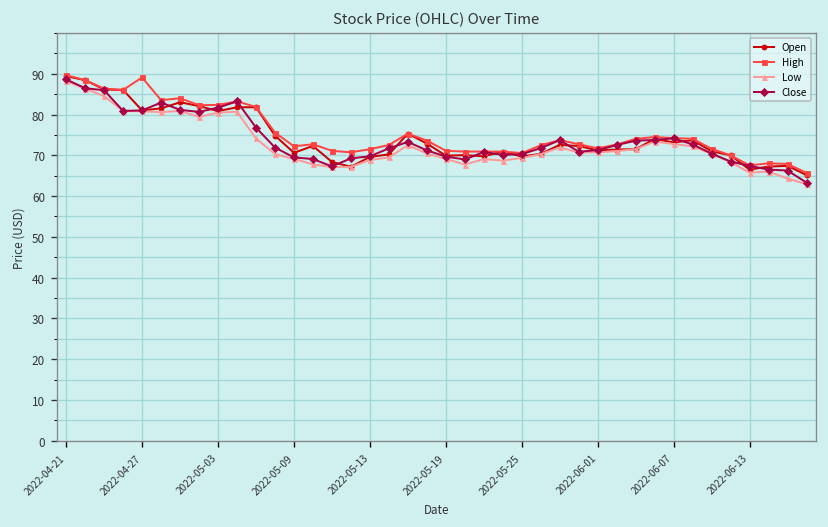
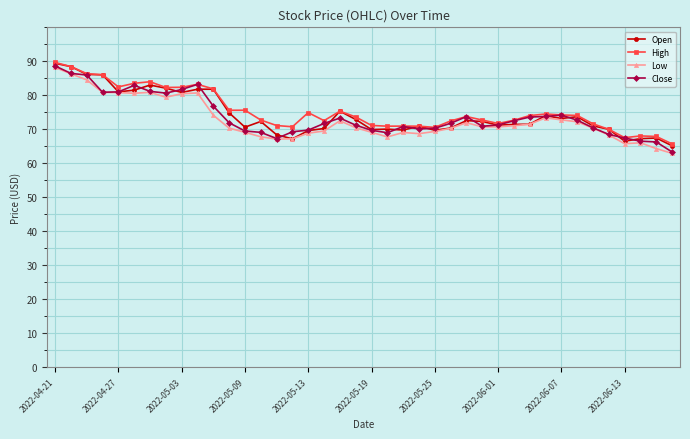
High, 2022-04-27: 89 -> 82
High, 2022-05-09: 72 -> 76
High, 2022-05-13: 72 -> 75
